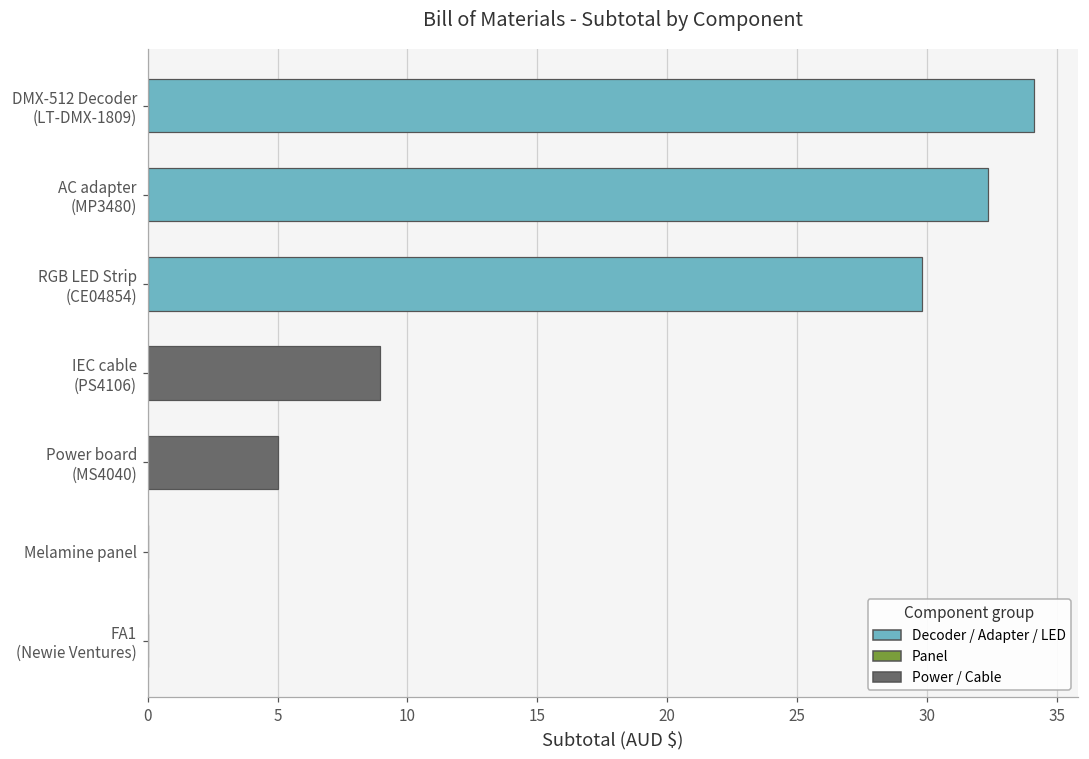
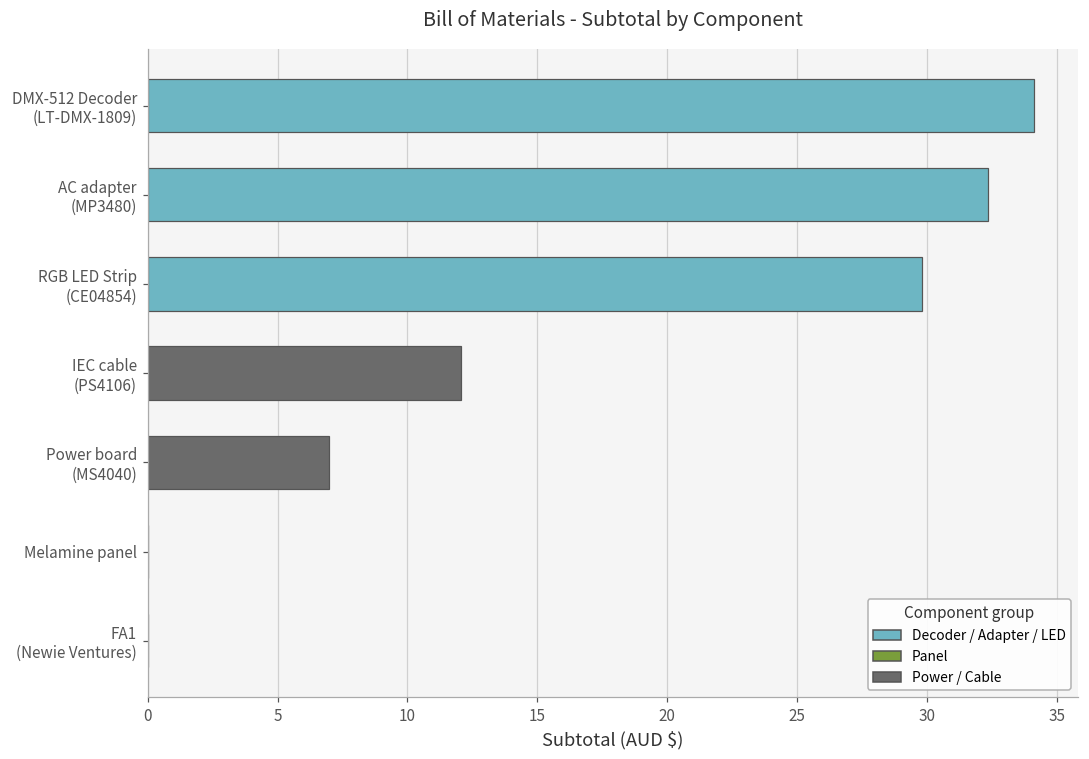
IEC cable (PS4106): 9.0 -> 12.1
Power board (MS4040): 5 -> 7
